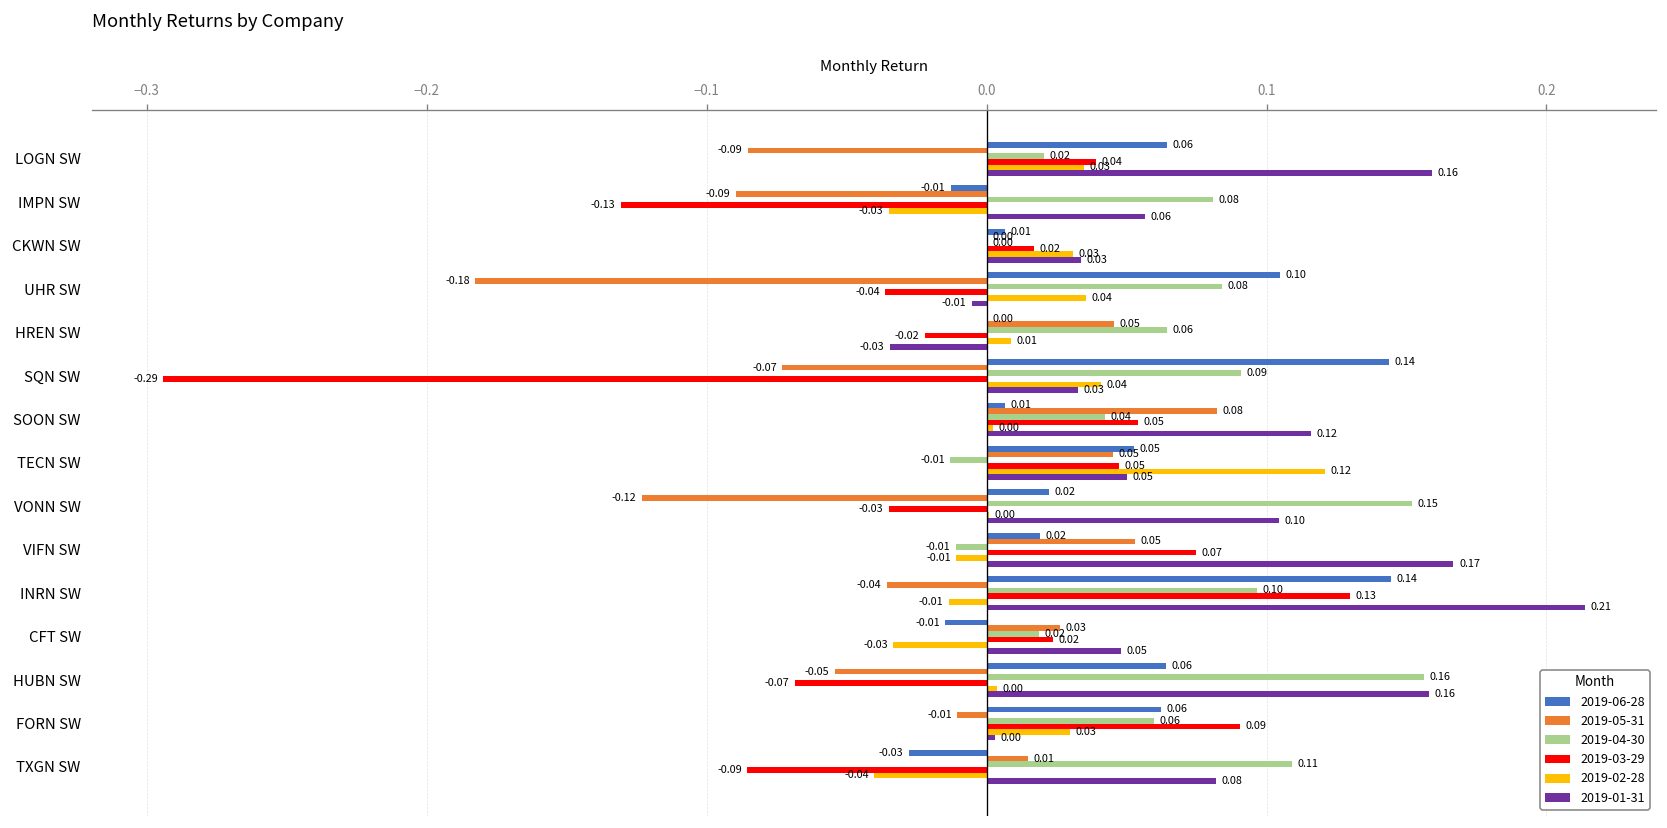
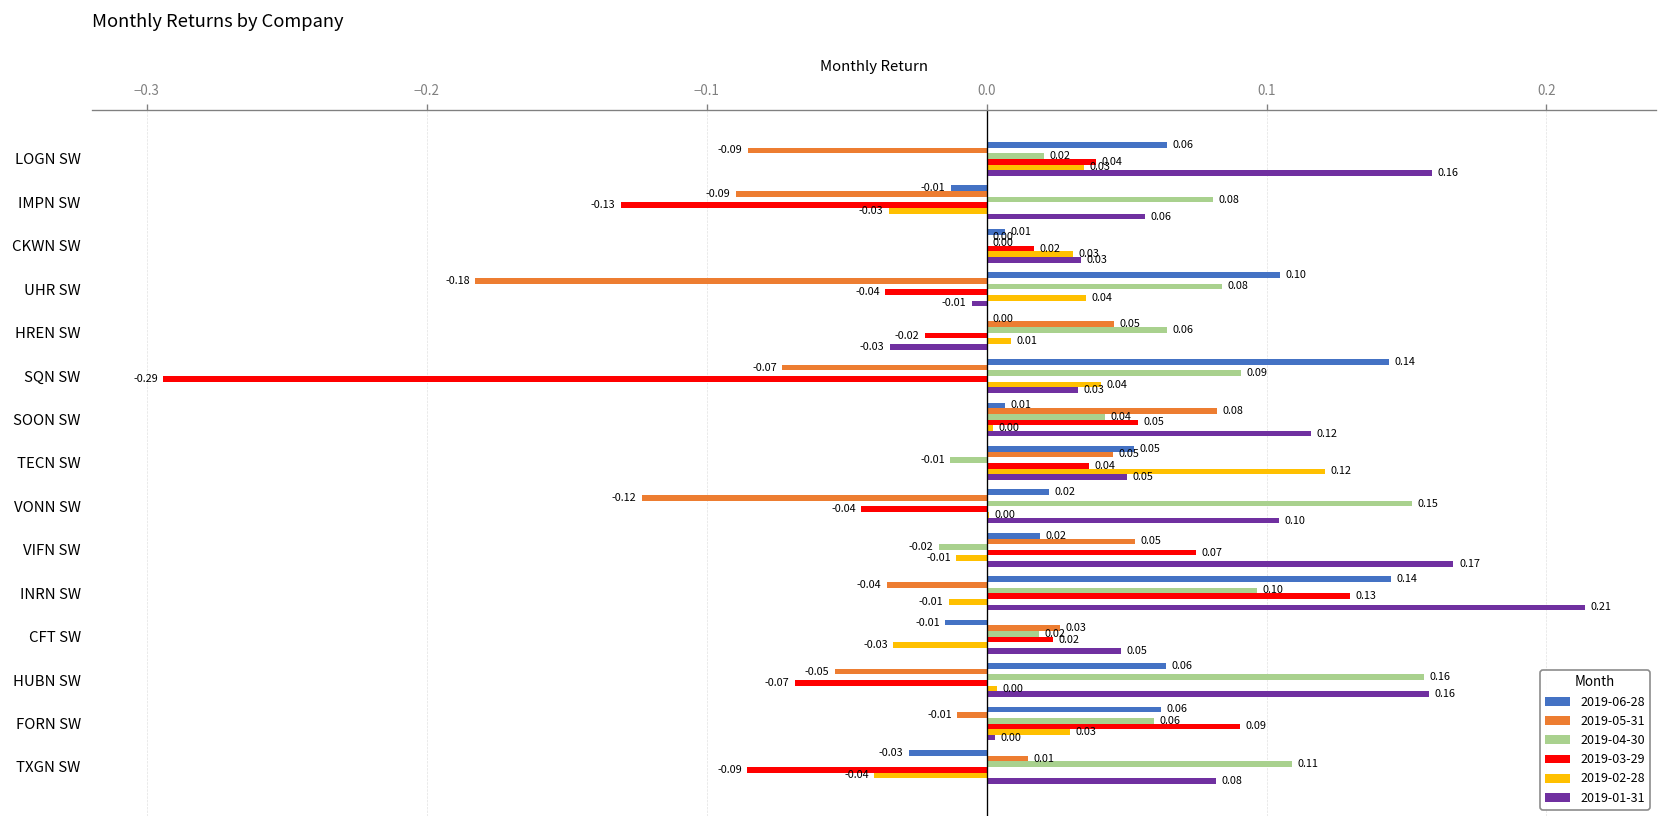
2019-03-29, TECN SW: 0.05 -> 0.04
2019-03-29, VONN SW: -0.03 -> -0.04
2019-04-30, VIFN SW: -0.01 -> -0.02
